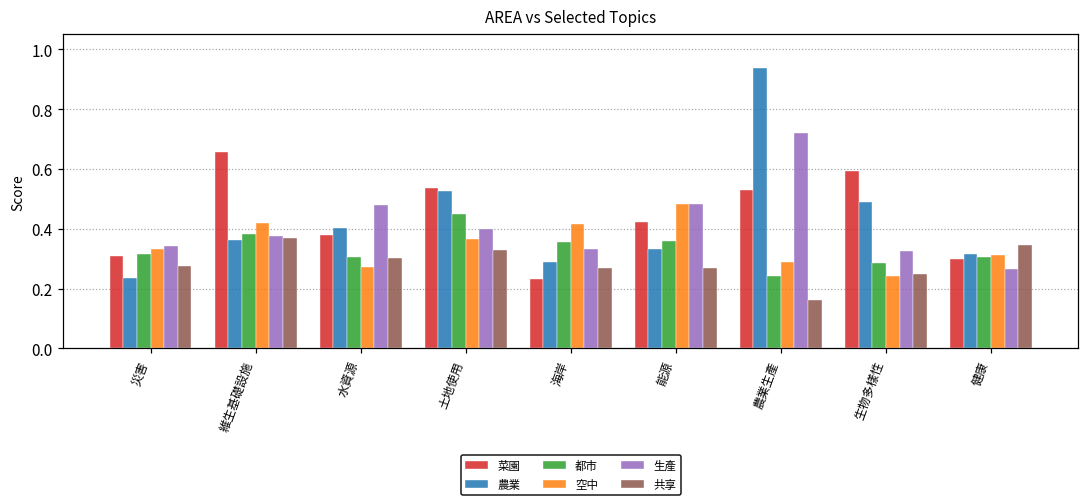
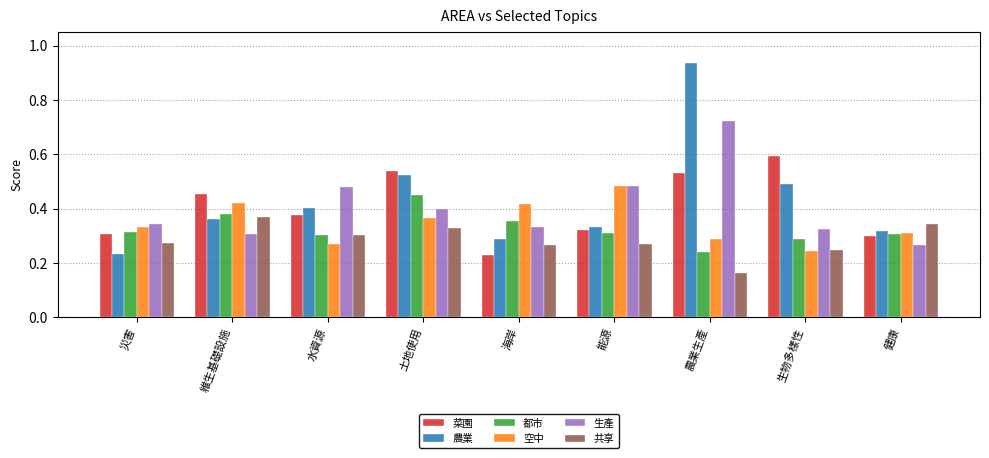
菜園, 維生基礎設施: 0.66 -> 0.45
生產, 維生基礎設施: 0.38 -> 0.31
菜園, 能源: 0.42 -> 0.32
都市, 能源: 0.36 -> 0.31
